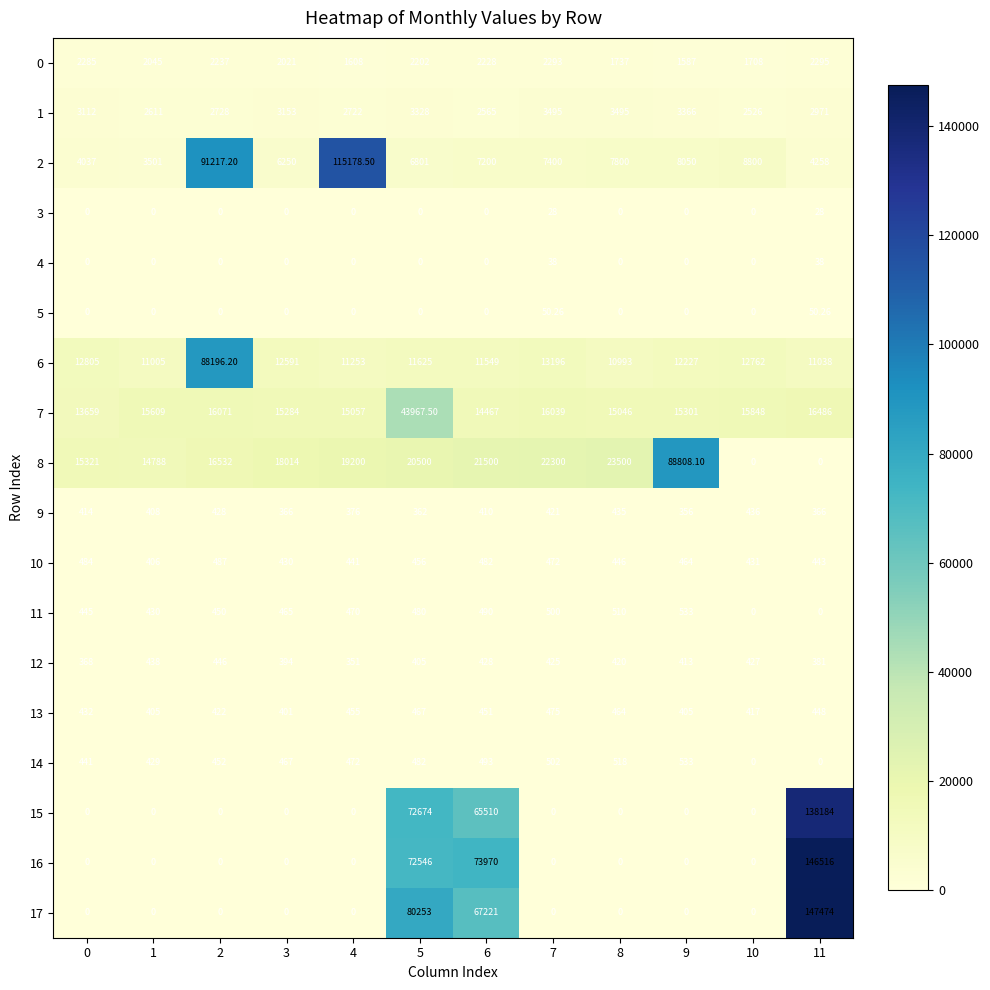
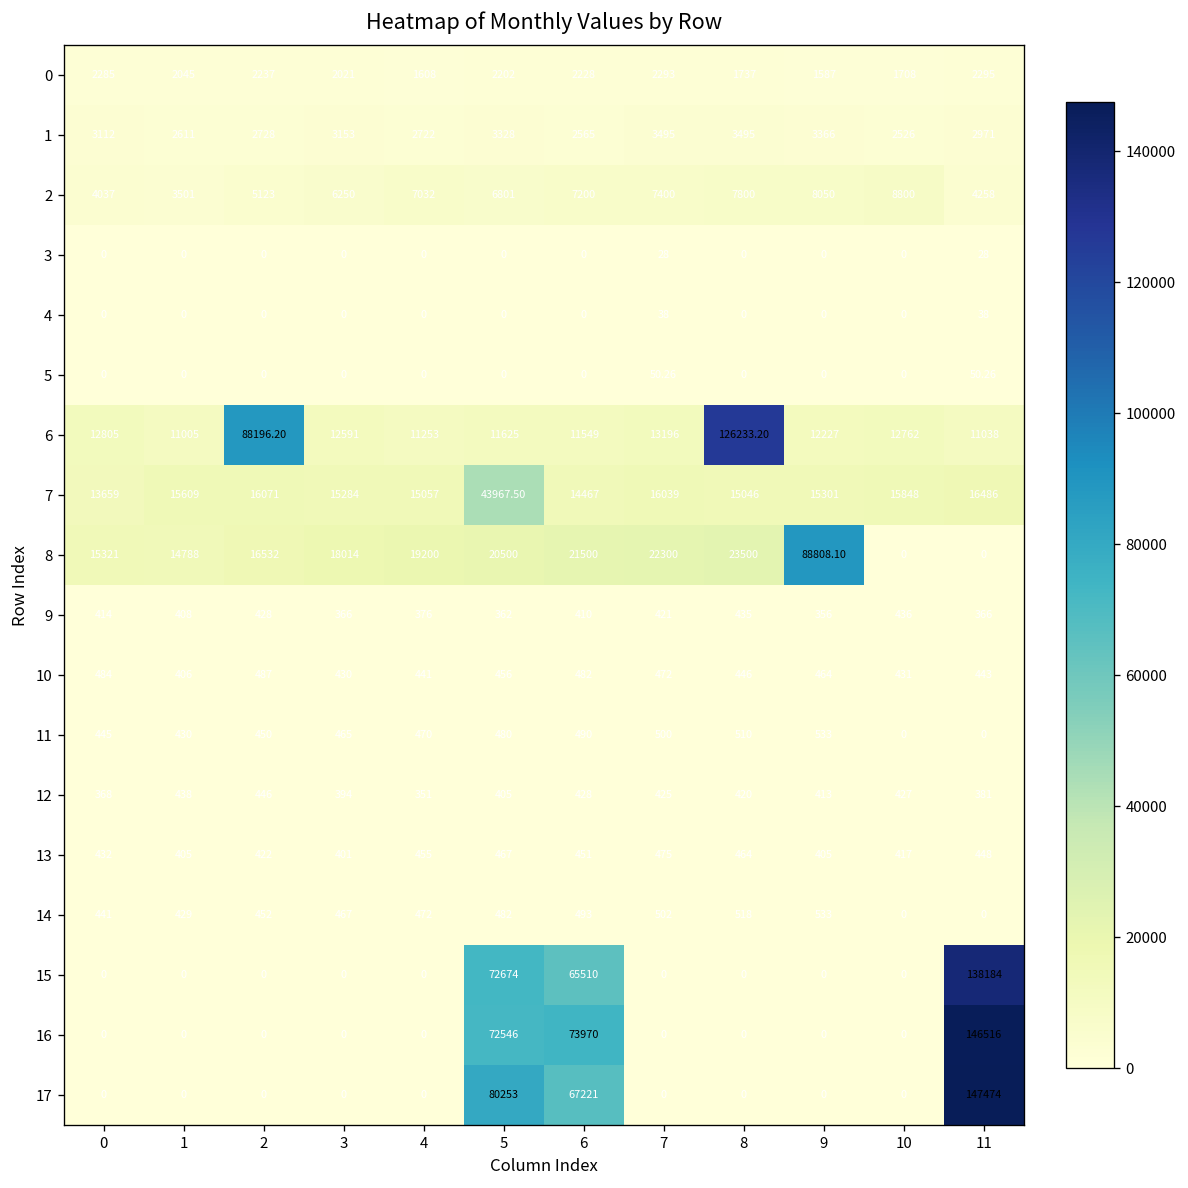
2, 2: 91217.20 -> 5123
2, 4: 115178.50 -> 7032
6, 8: 10993 -> 126233.20
